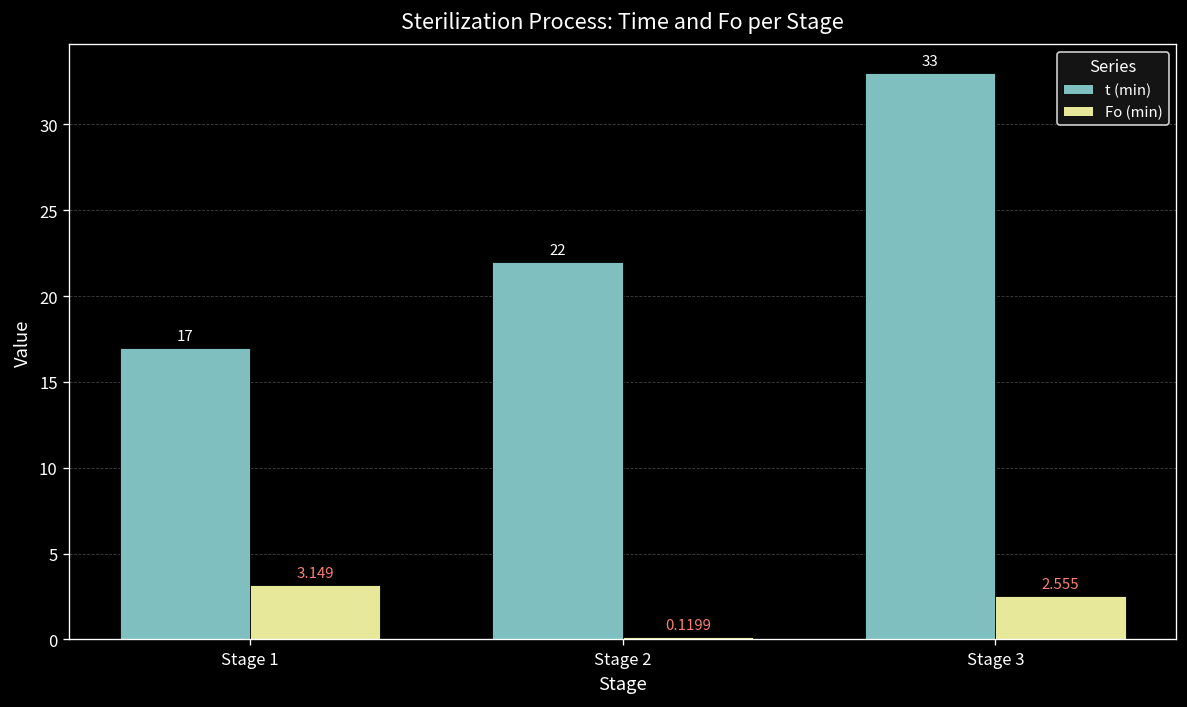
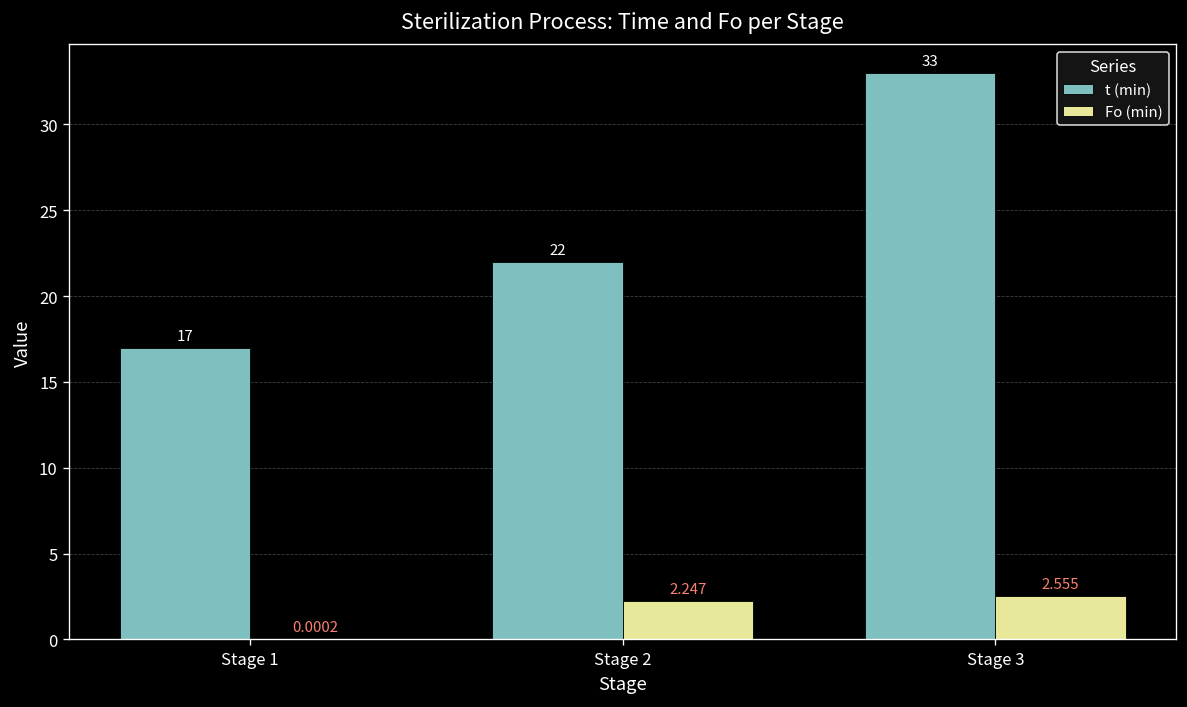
Fo (min), Stage 1: 3.149 -> 0.0002
Fo (min), Stage 2: 0.1199 -> 2.247
